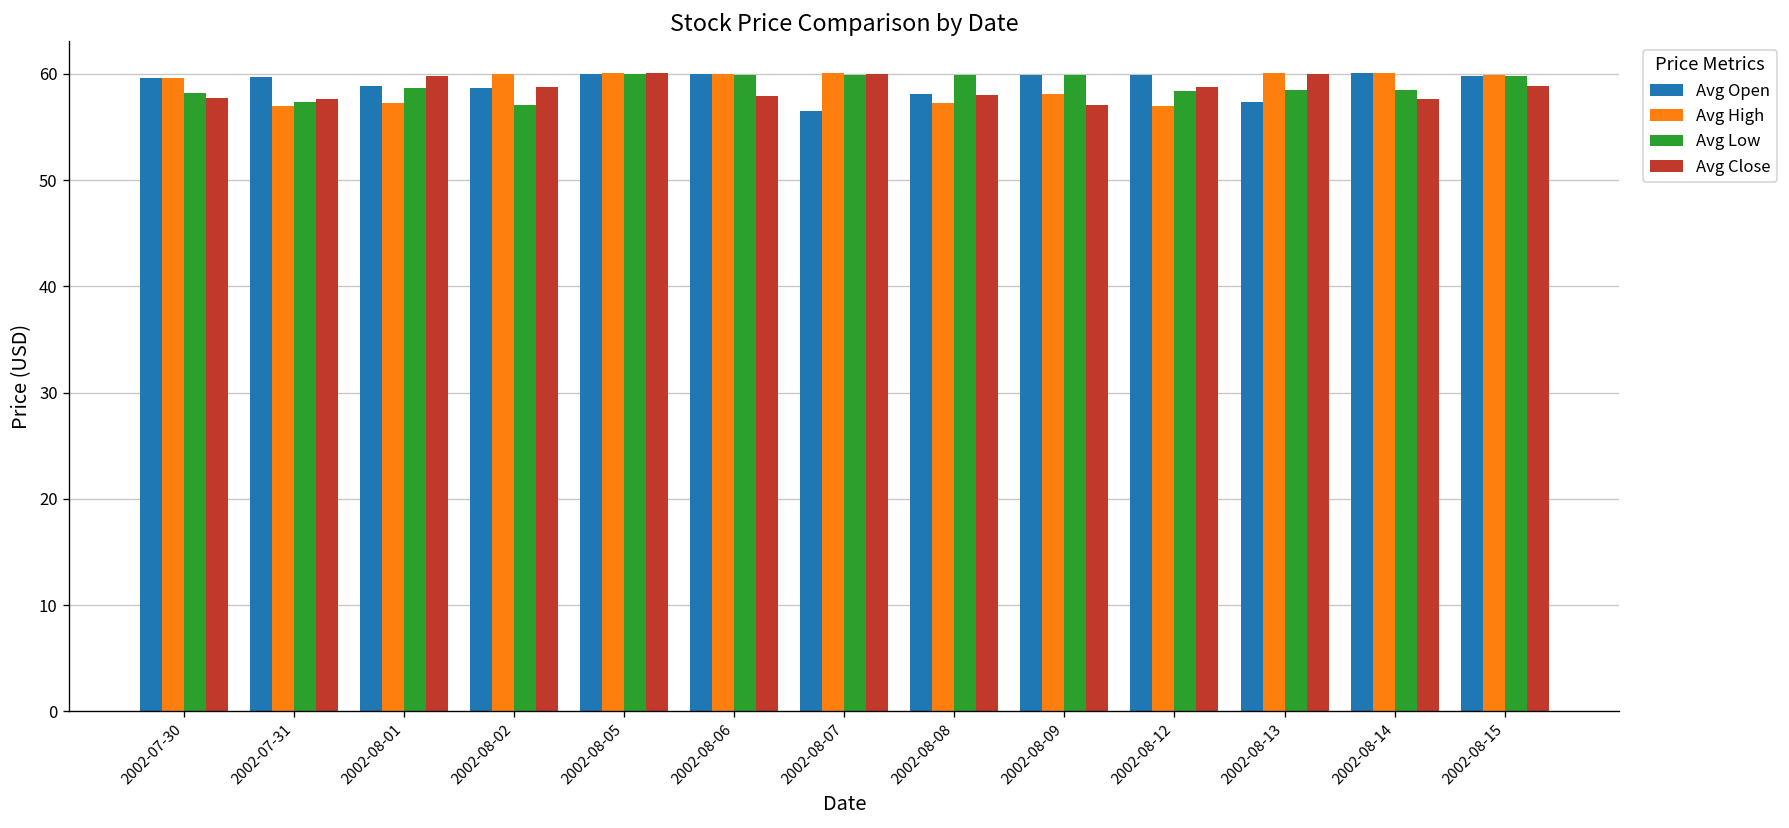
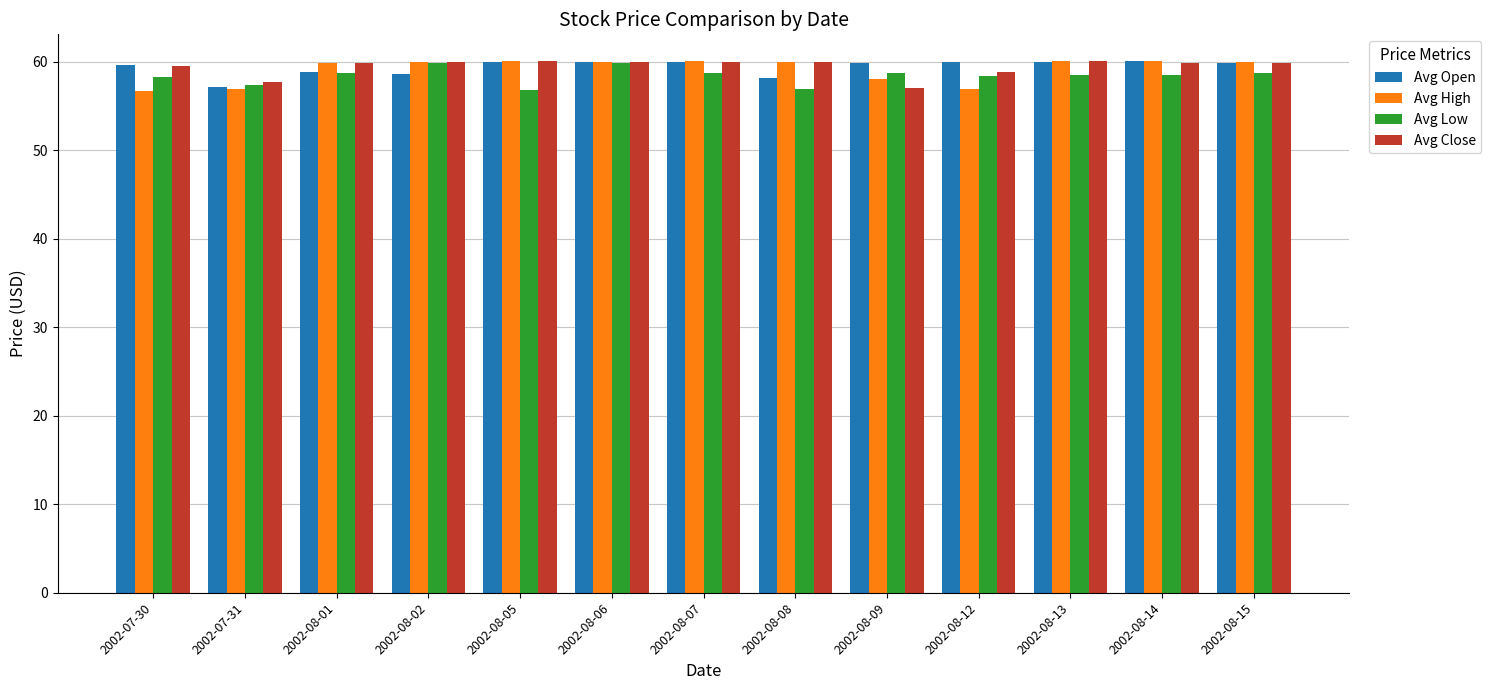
Avg High, 2002-07-30: 60 -> 57
Avg Close, 2002-07-30: 58 -> 60
Avg Open, 2002-07-31: 60 -> 57
Avg High, 2002-08-01: 57 -> 60
Avg Low, 2002-08-02: 57 -> 60
Avg Close, 2002-08-02: 59 -> 60
Avg Low, 2002-08-05: 60 -> 57
Avg Close, 2002-08-06: 58 -> 60
Avg Open, 2002-08-07: 56 -> 60
Avg Low, 2002-08-07: 60 -> 59
Avg High, 2002-08-08: 57 -> 60
Avg Low, 2002-08-08: 60 -> 57
Avg Close, 2002-08-08: 58 -> 60
Avg Low, 2002-08-09: 60 -> 59
Avg Open, 2002-08-13: 57 -> 60
Avg Close, 2002-08-14: 58 -> 60
Avg Low, 2002-08-15: 60 -> 59
Avg Close, 2002-08-15: 59 -> 60
